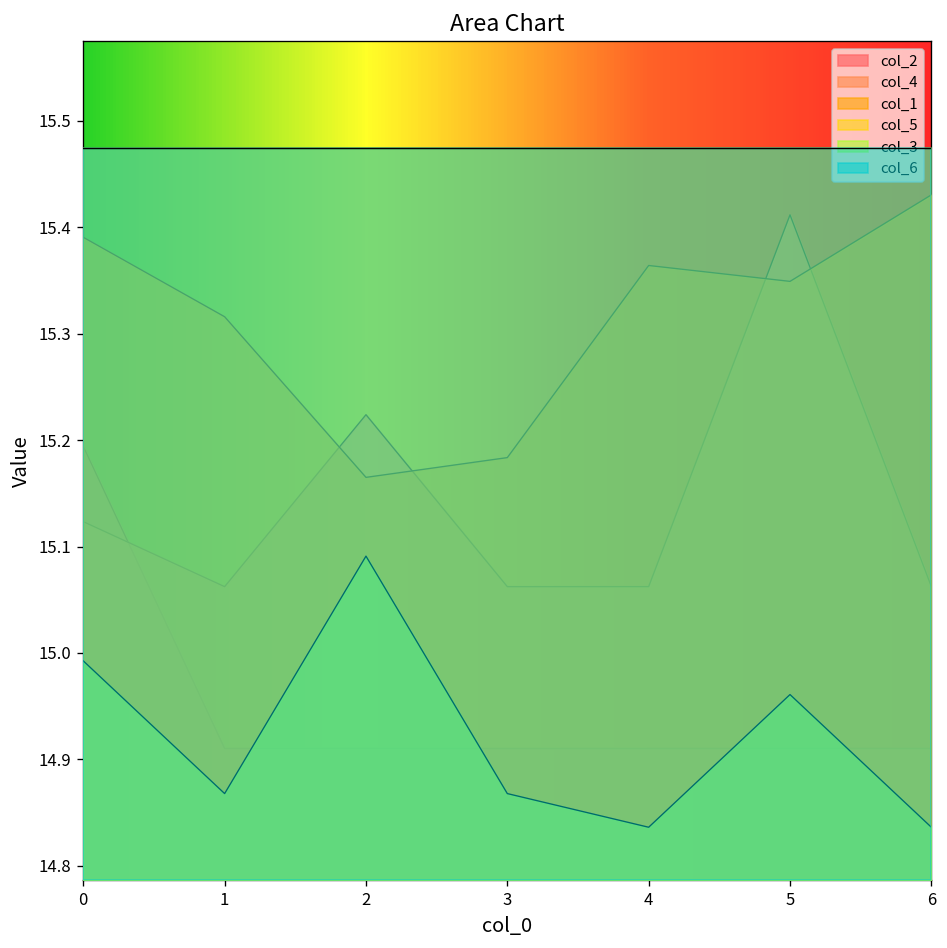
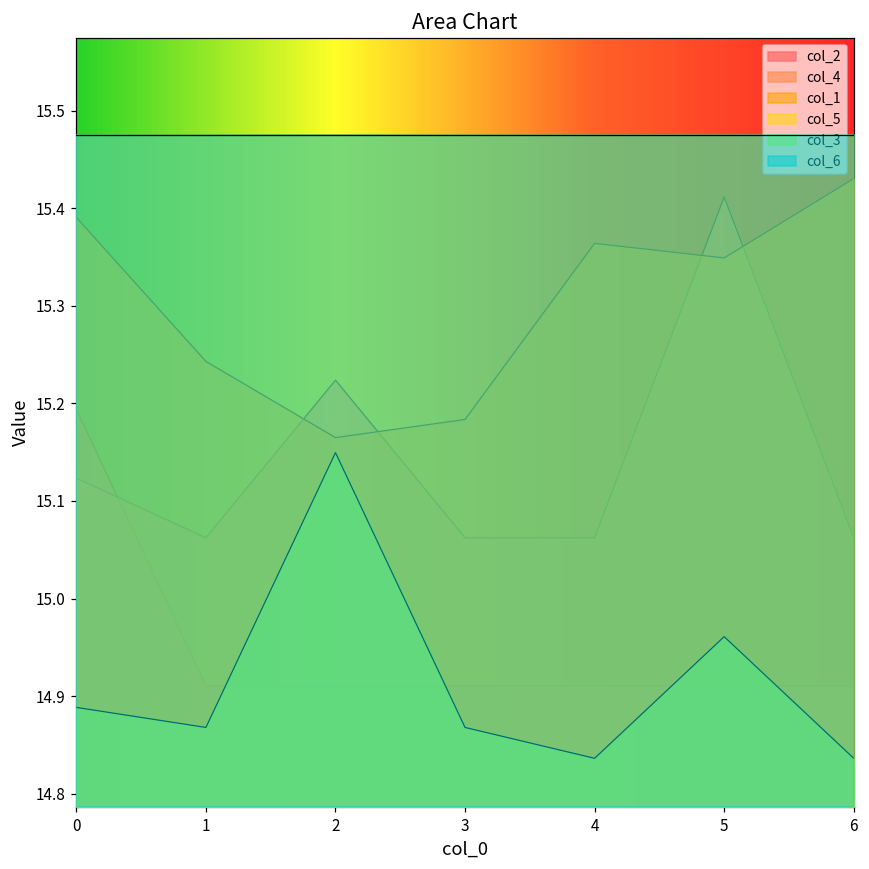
col_3, 0: 14.99 -> 14.89
col_1, 1: 15.32 -> 15.24
col_3, 2: 15.09 -> 15.15
